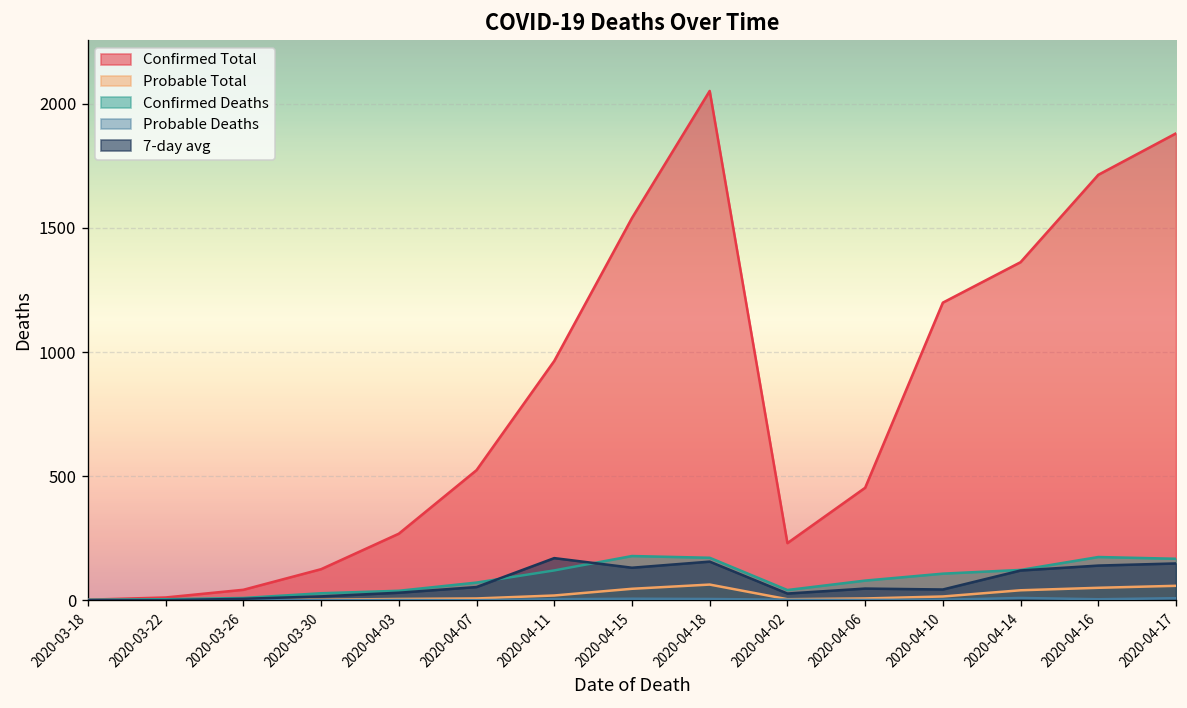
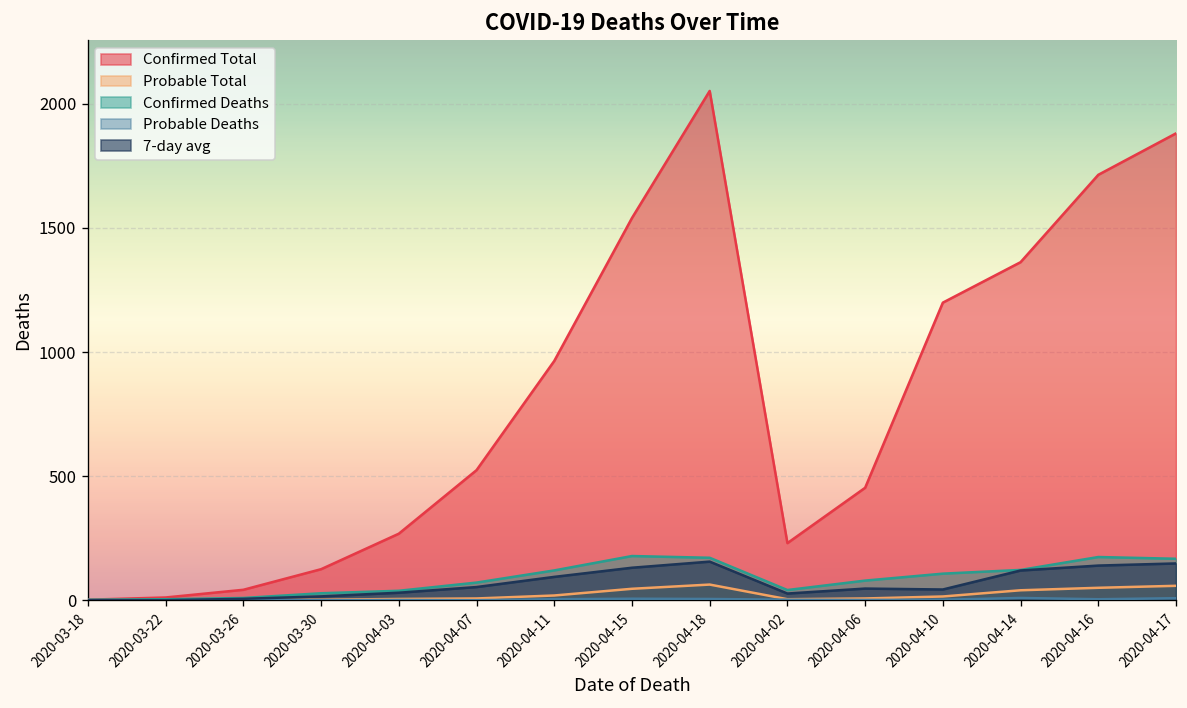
7-day avg, 2020-04-11: 170 -> 90
